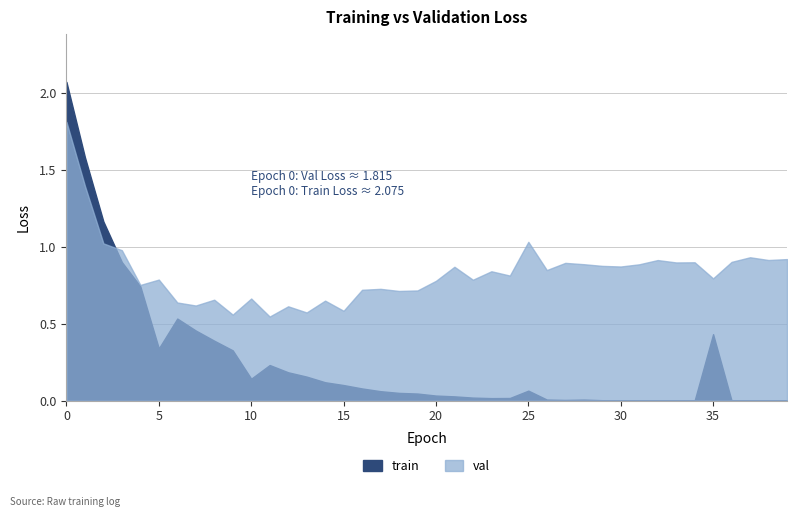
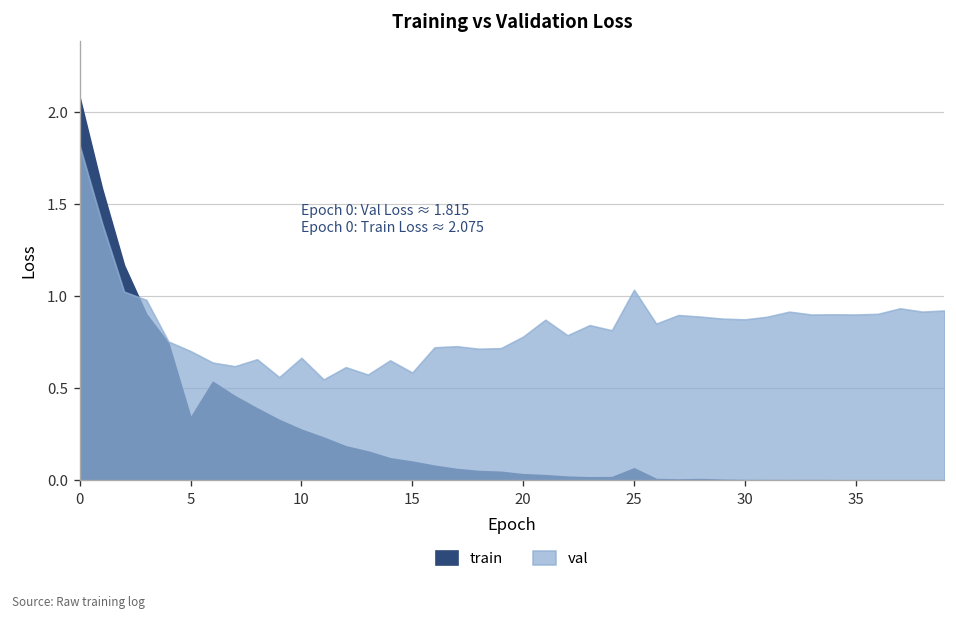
val, 5: 0.79 -> 0.70
train, 10: 0.14 -> 0.28
train, 35: 0.43 -> 0.00
val, 35: 0.80 -> 0.90
